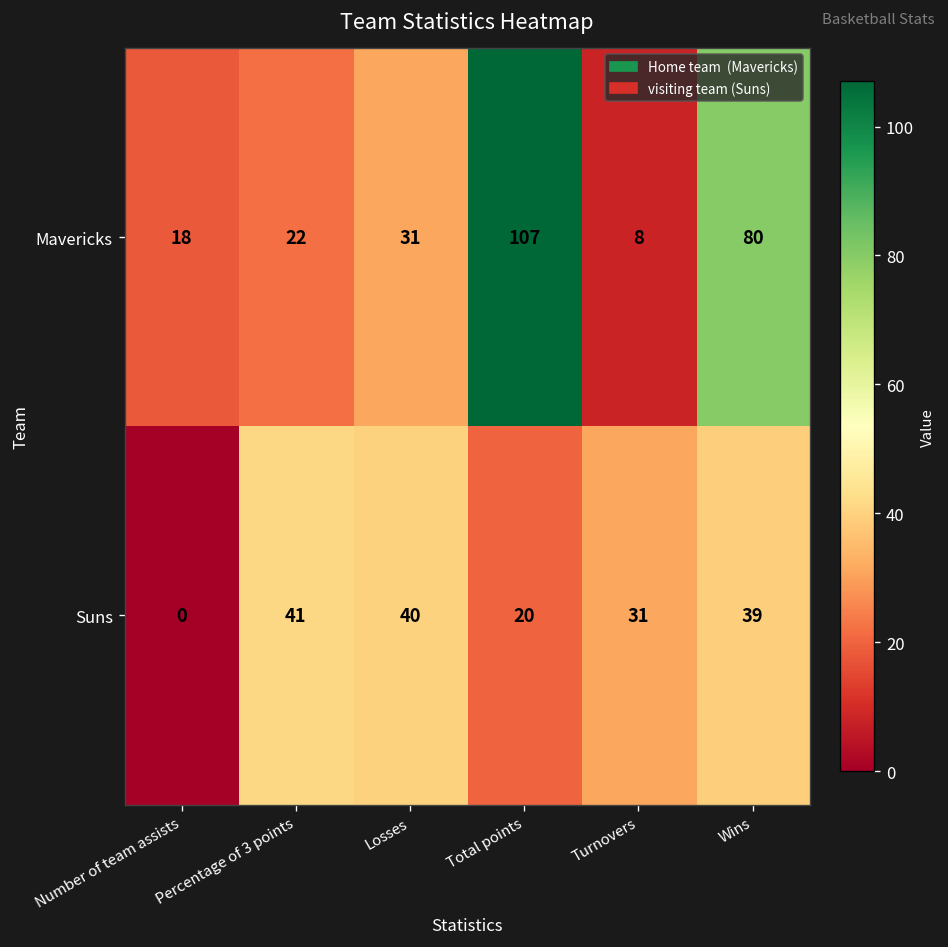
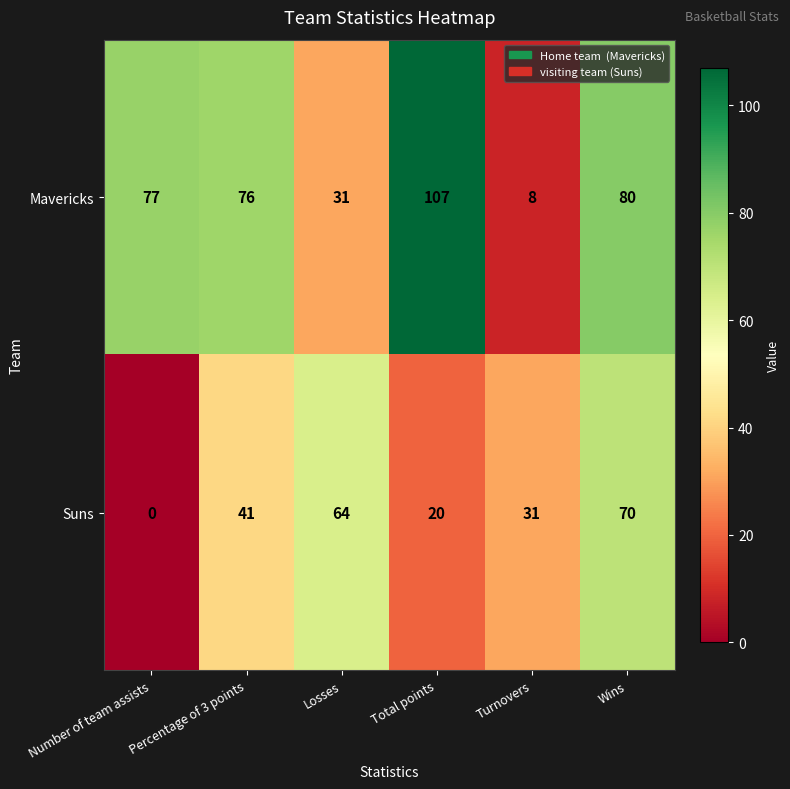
Mavericks, Number of team assists: 18 -> 77
Mavericks, Percentage of 3 points: 22 -> 76
Suns, Losses: 40 -> 64
Suns, Wins: 39 -> 70
